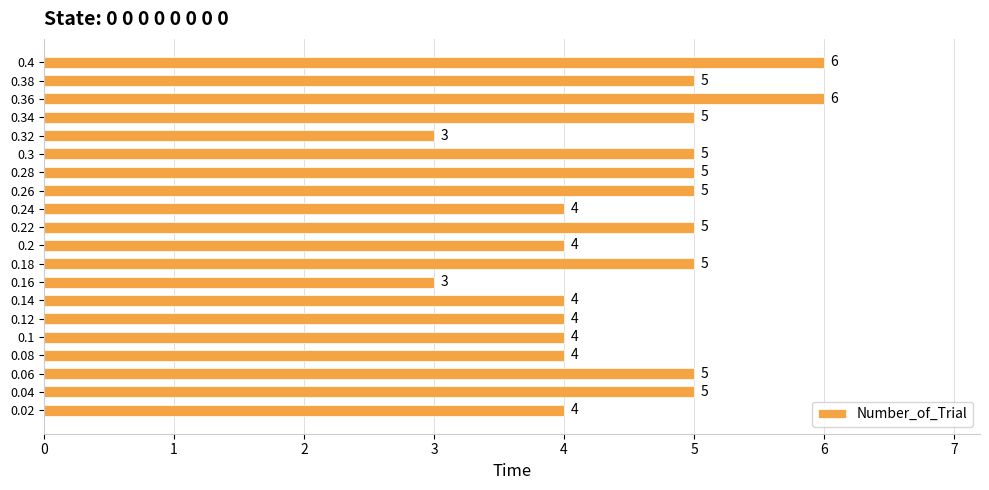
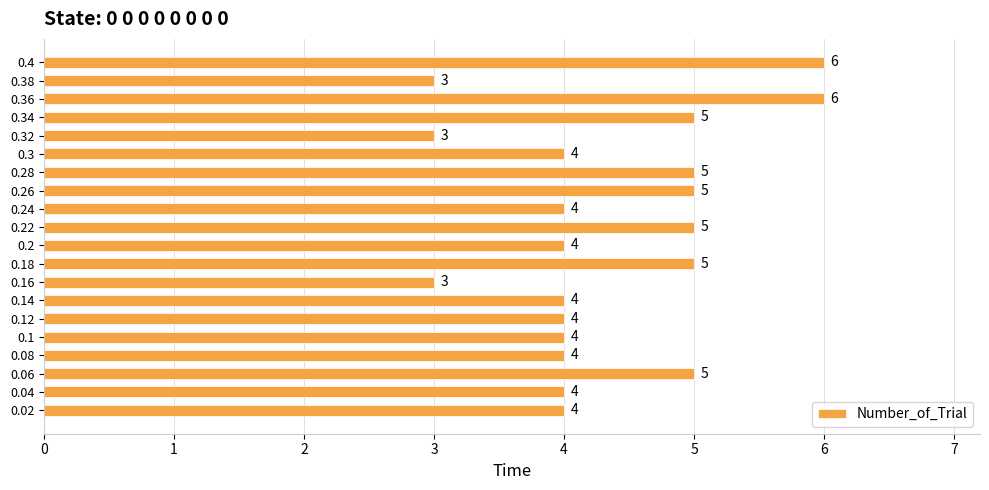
0.38: 5 -> 3
0.3: 5 -> 4
0.04: 5 -> 4
